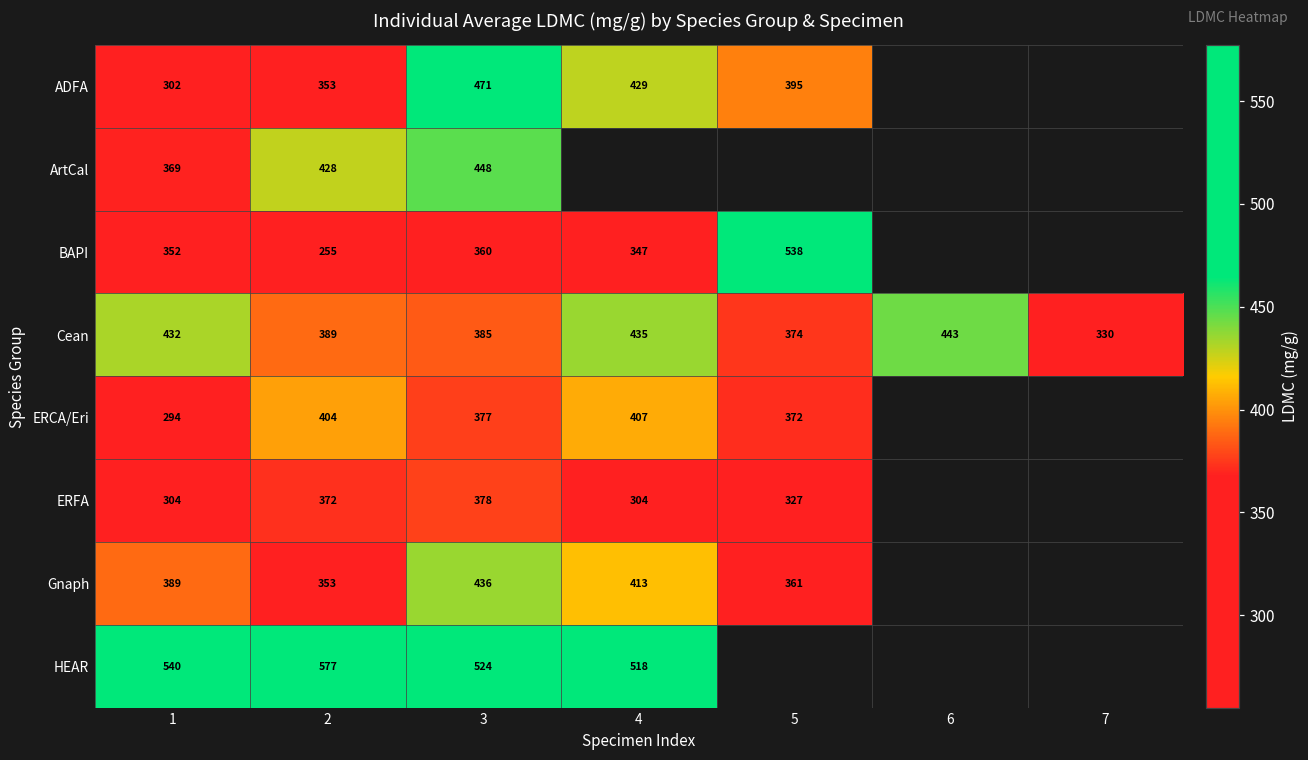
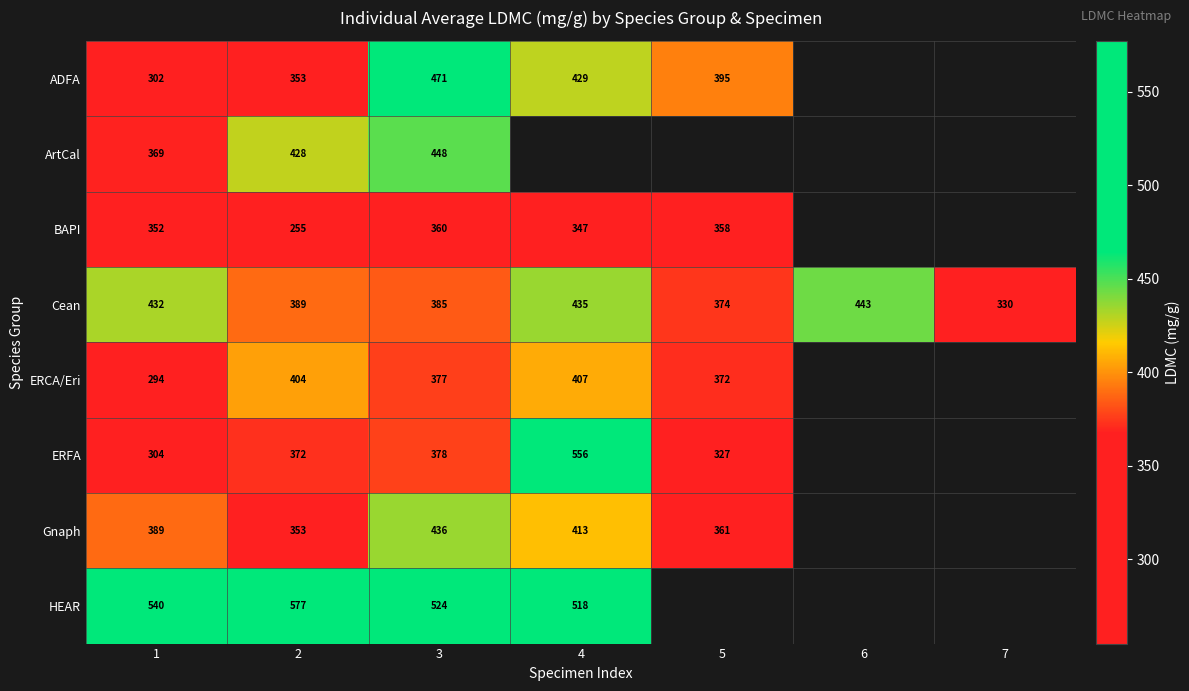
BAPI, 5: 538 -> 358
ERFA, 4: 304 -> 556
